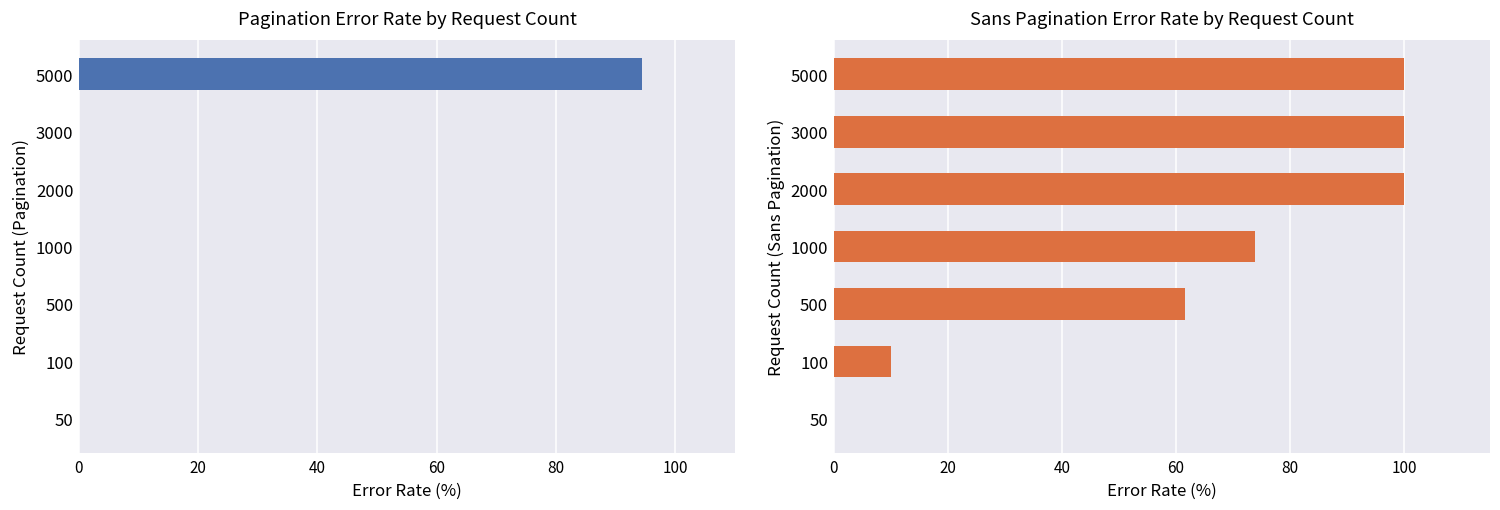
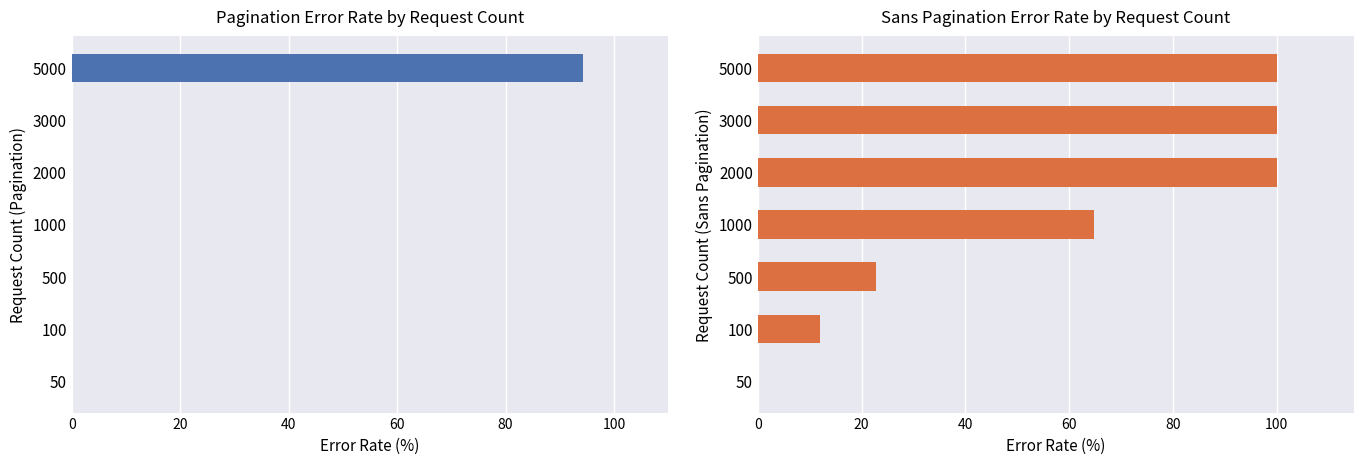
Sans Pagination Error Rate by Request Count, 1000: 74 -> 65
Sans Pagination Error Rate by Request Count, 500: 62 -> 23
Sans Pagination Error Rate by Request Count, 100: 10 -> 12
